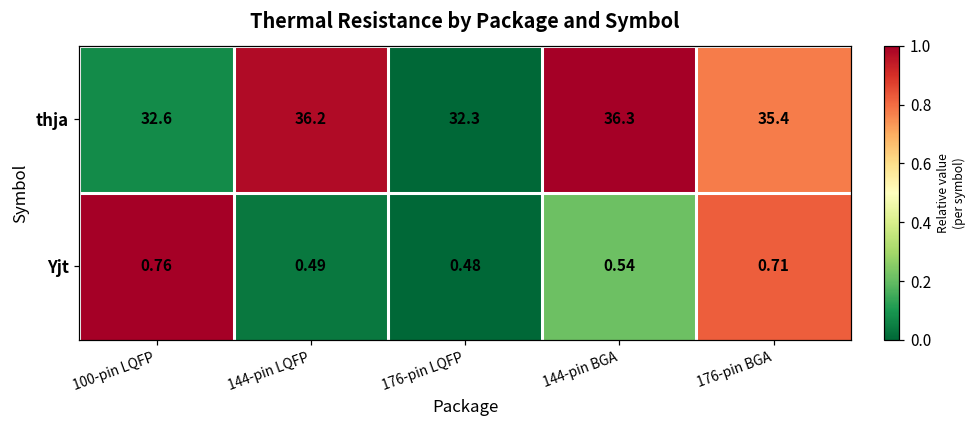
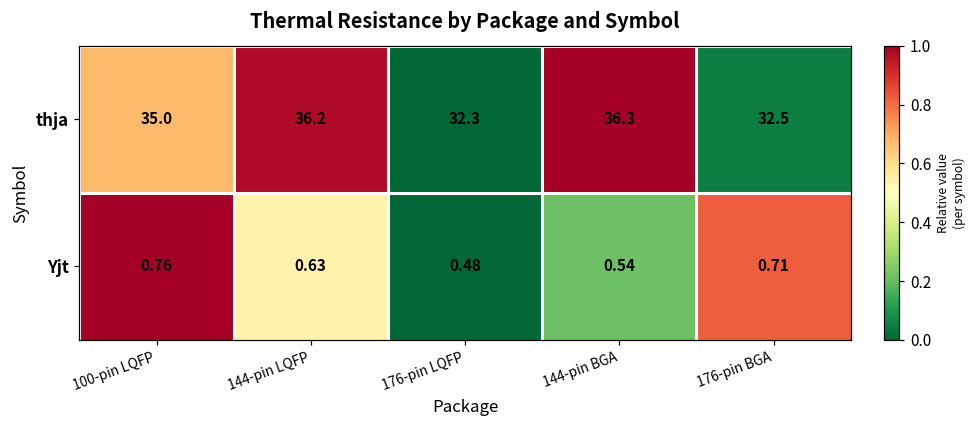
thja, 100-pin LQFP: 32.6 -> 35.0
thja, 176-pin BGA: 35.4 -> 32.5
Yjt, 144-pin LQFP: 0.49 -> 0.63
